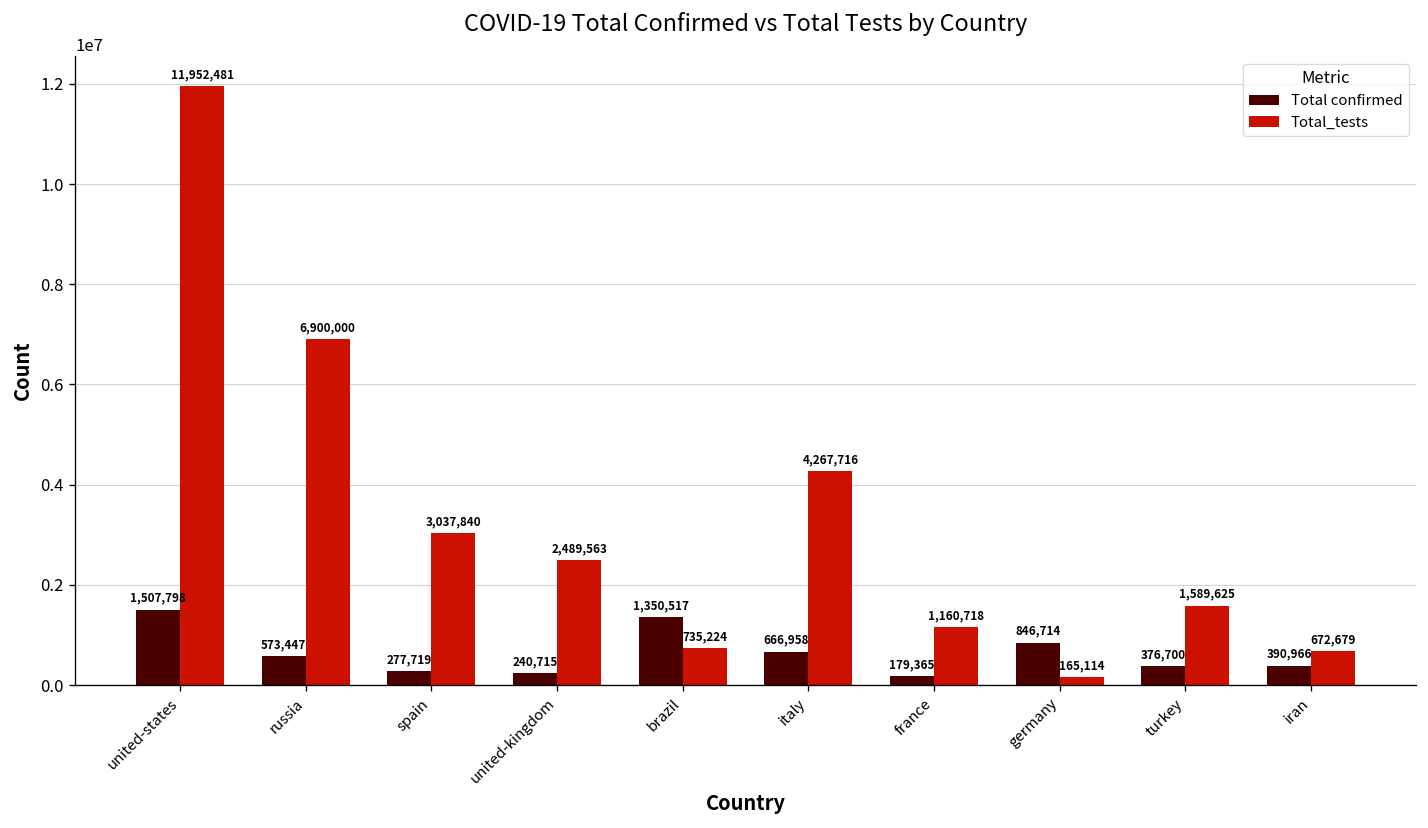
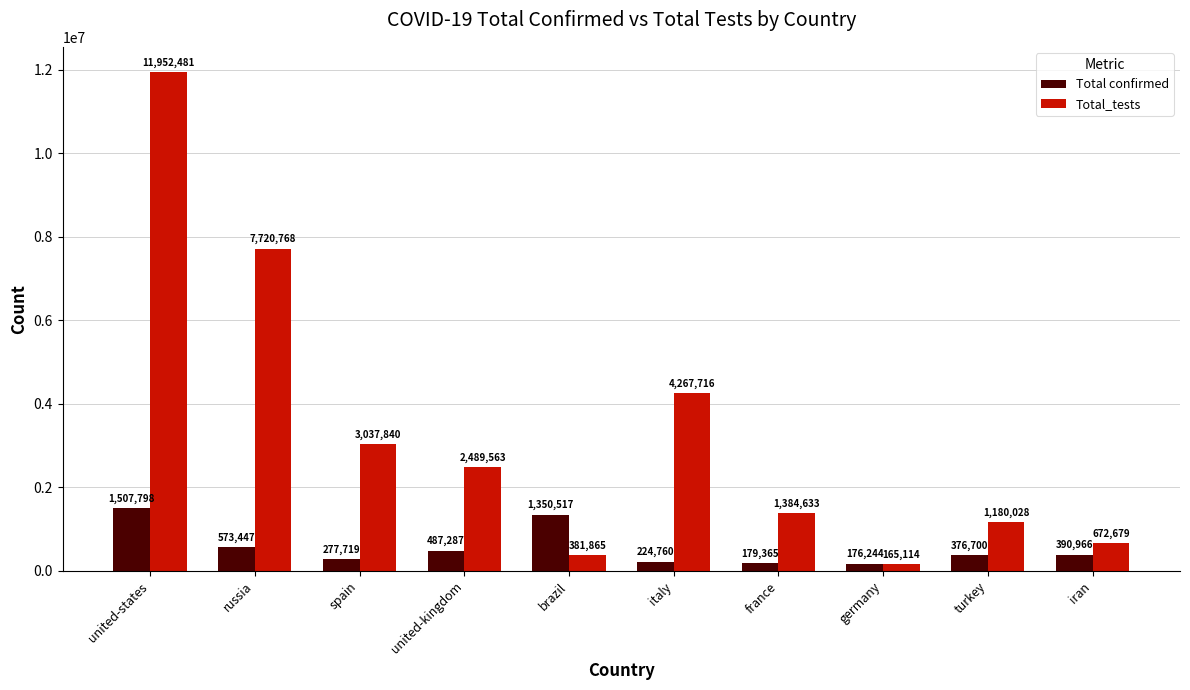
Total_tests, russia: 6,900,000 -> 7,720,768
Total confirmed, united-kingdom: 240,715 -> 487,287
Total_tests, brazil: 735,224 -> 381,865
Total confirmed, italy: 666,958 -> 224,760
Total_tests, france: 1,160,718 -> 1,384,633
Total confirmed, germany: 846,714 -> 176,244
Total_tests, turkey: 1,589,625 -> 1,180,028
